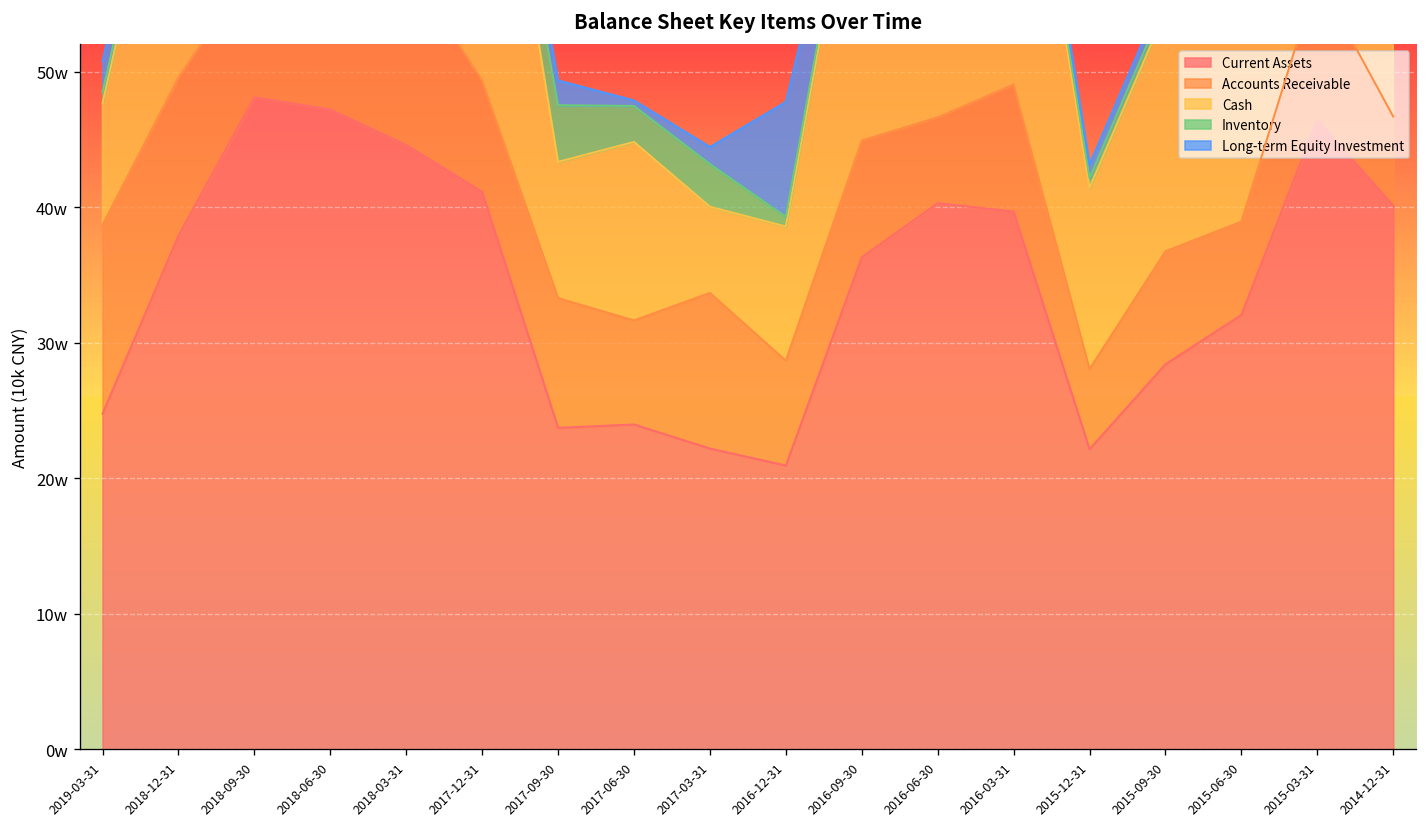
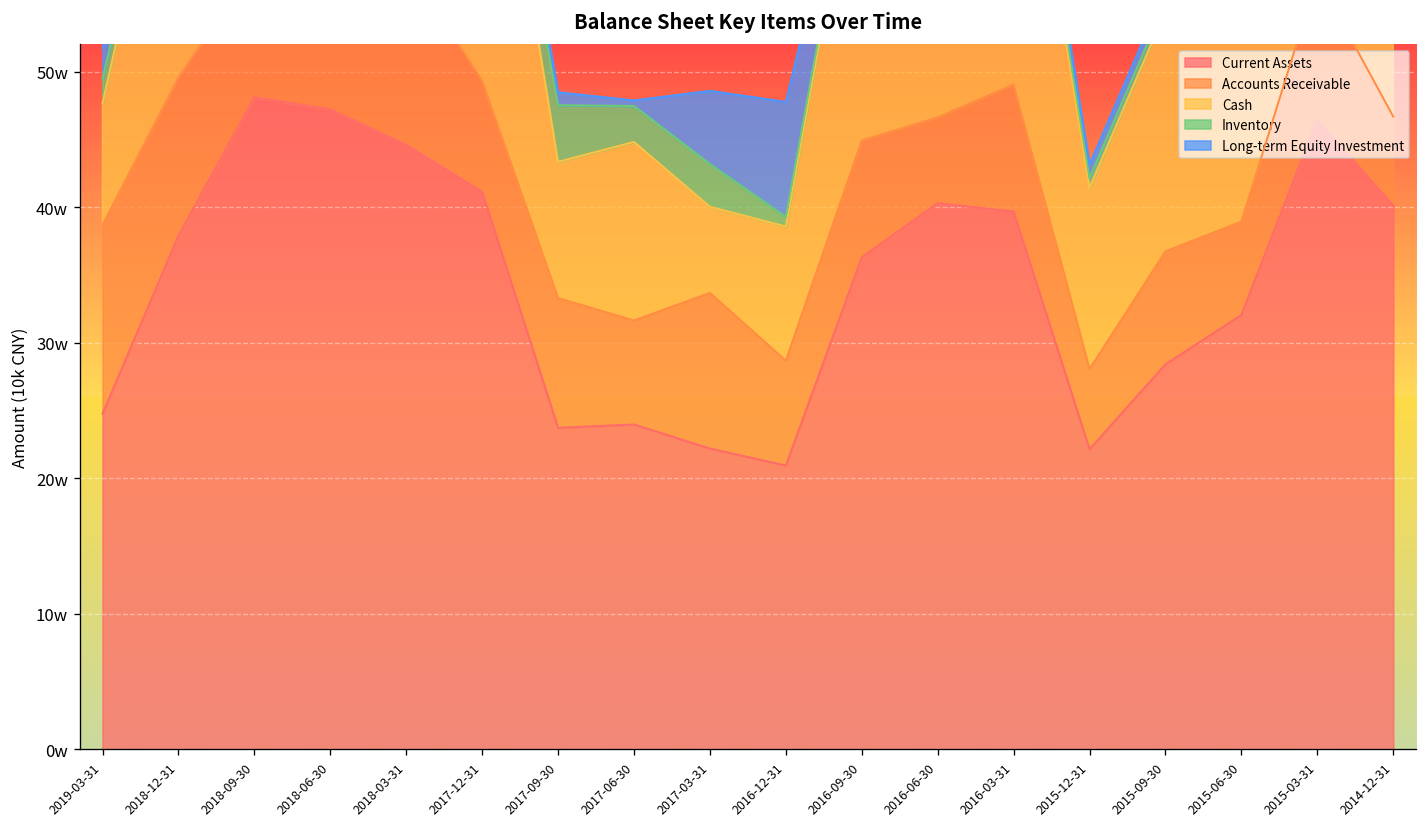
Inventory, 2019-03-31: 0.8w -> 1.8w
Long-term Equity Investment, 2017-09-30: 1.8w -> 1.0w
Long-term Equity Investment, 2017-03-31: 1.3w -> 5.4w
